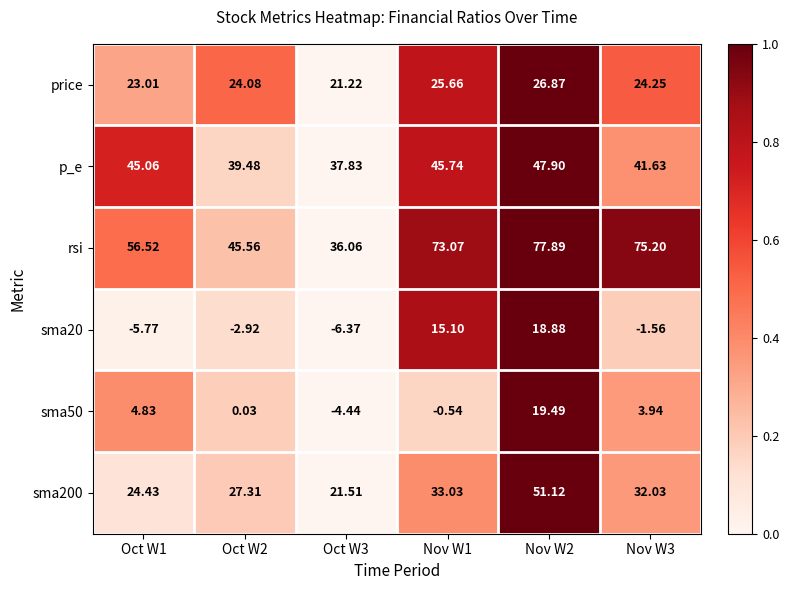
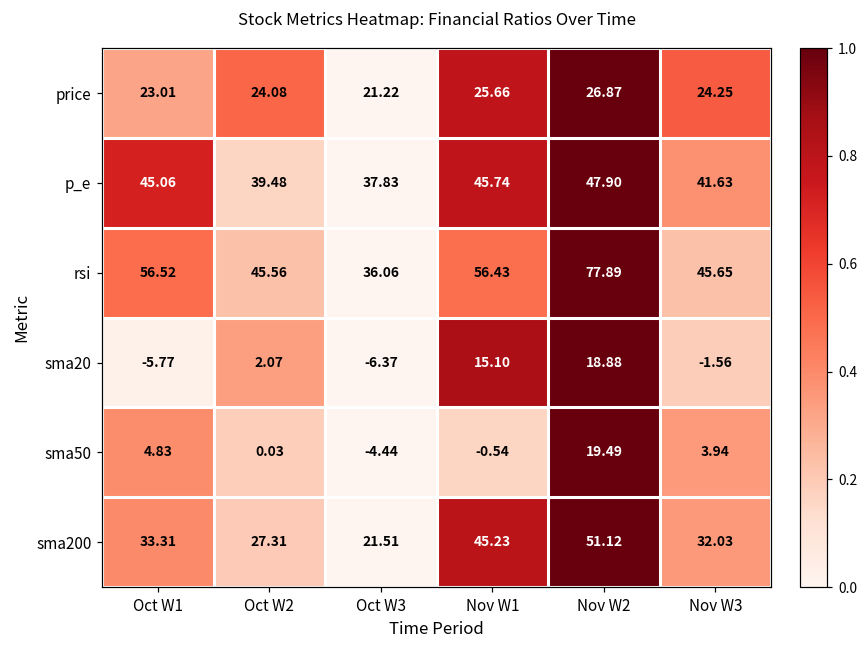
rsi, Nov W1: 73.07 -> 56.43
rsi, Nov W3: 75.20 -> 45.65
sma20, Oct W2: -2.92 -> 2.07
sma200, Oct W1: 24.43 -> 33.31
sma200, Nov W1: 33.03 -> 45.23
